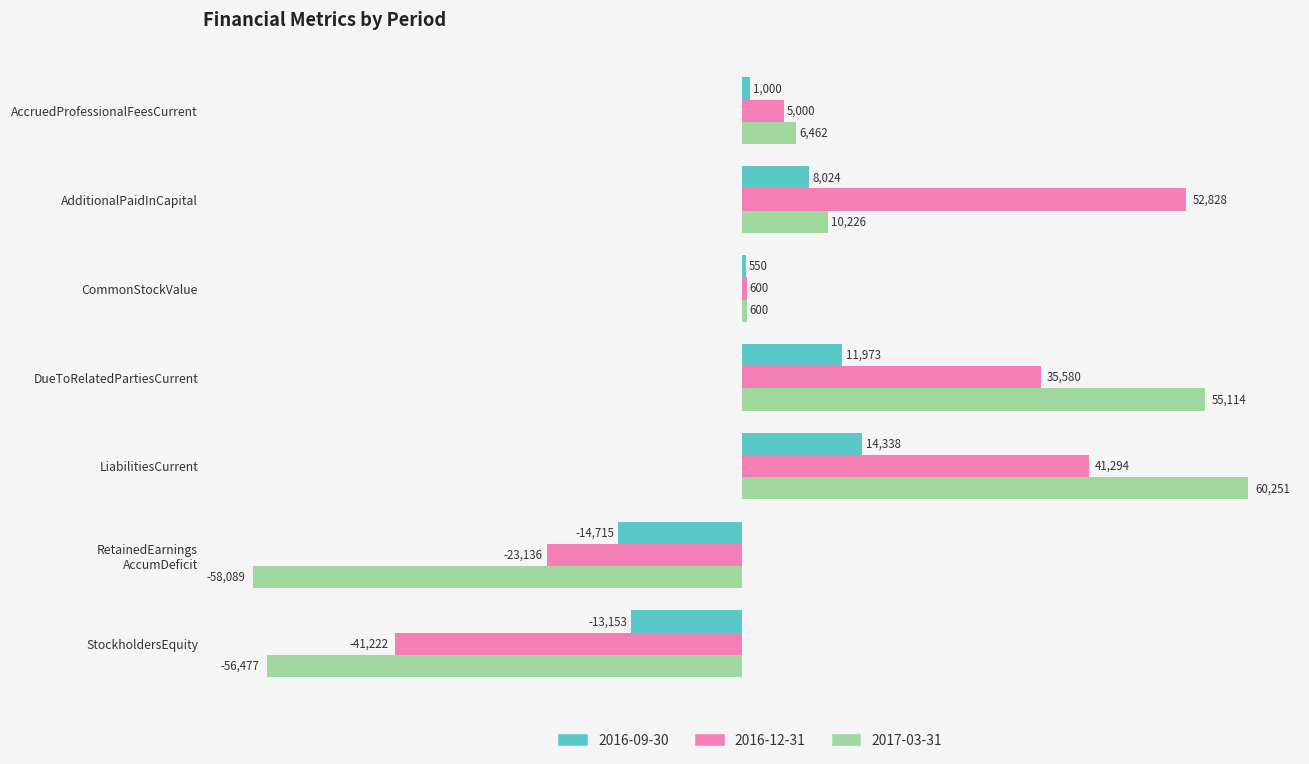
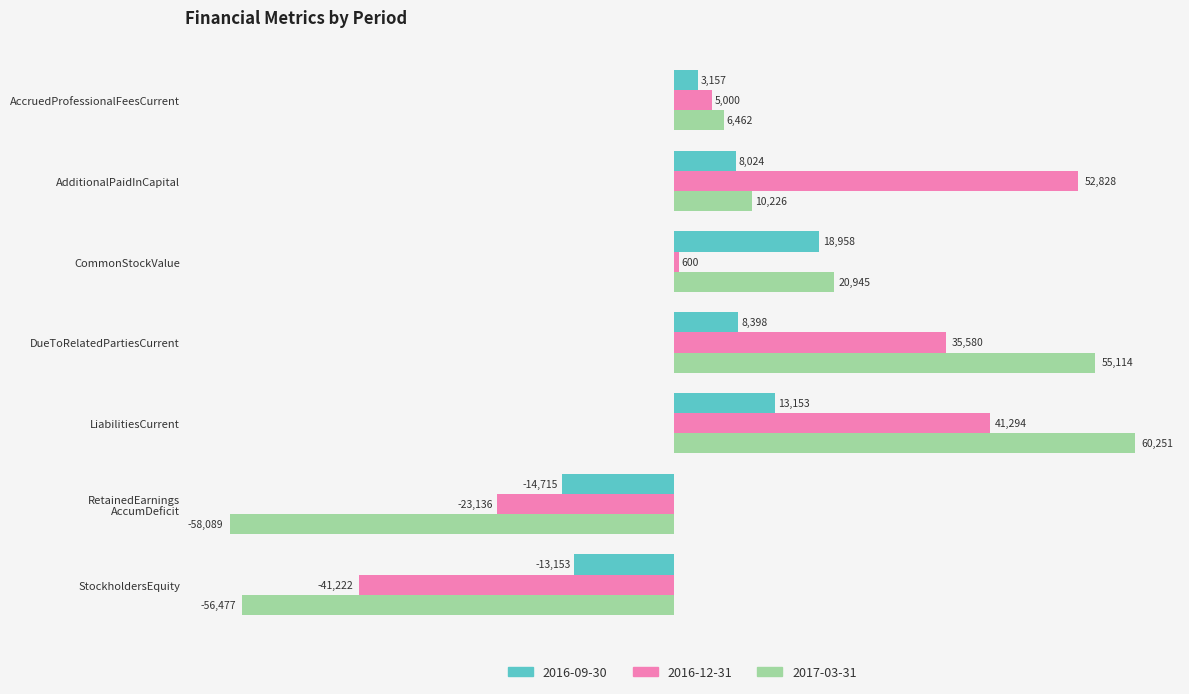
2016-09-30, AccruedProfessionalFeesCurrent: 1,000 -> 3,157
2016-09-30, CommonStockValue: 550 -> 18,958
2017-03-31, CommonStockValue: 600 -> 20,945
2016-09-30, DueToRelatedPartiesCurrent: 11,973 -> 8,398
2016-09-30, LiabilitiesCurrent: 14,338 -> 13,153
